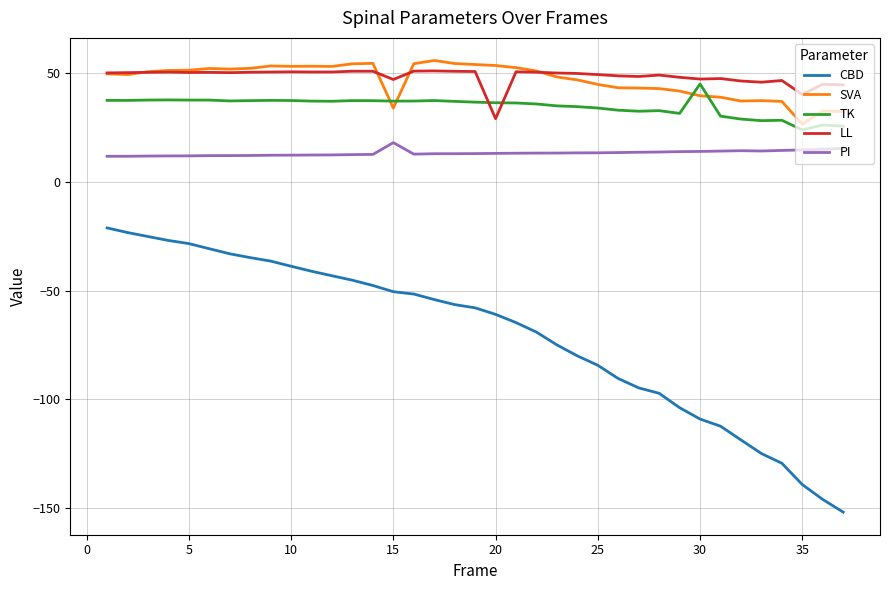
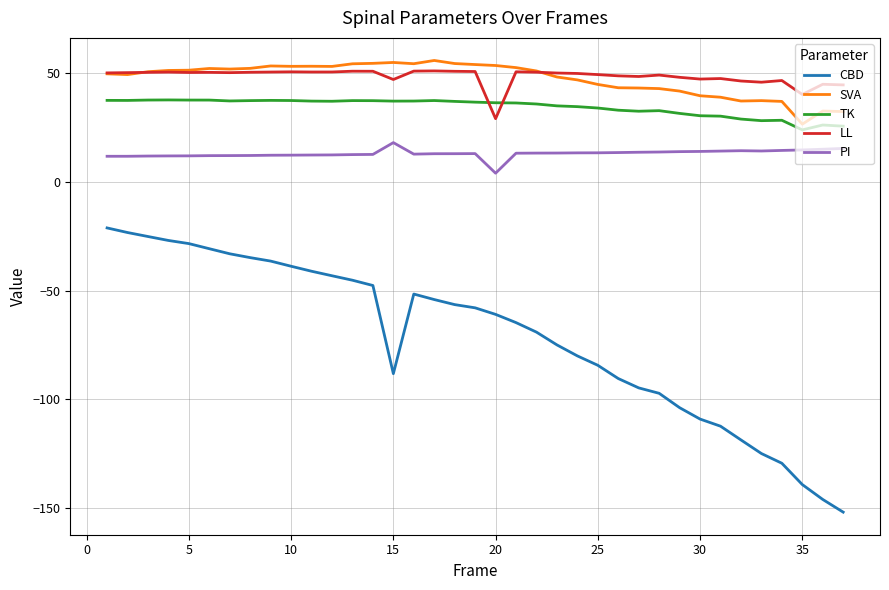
CBD, 15: -50 -> -88
SVA, 15: 34 -> 55
PI, 20: 13 -> 4
TK, 30: 45 -> 31
